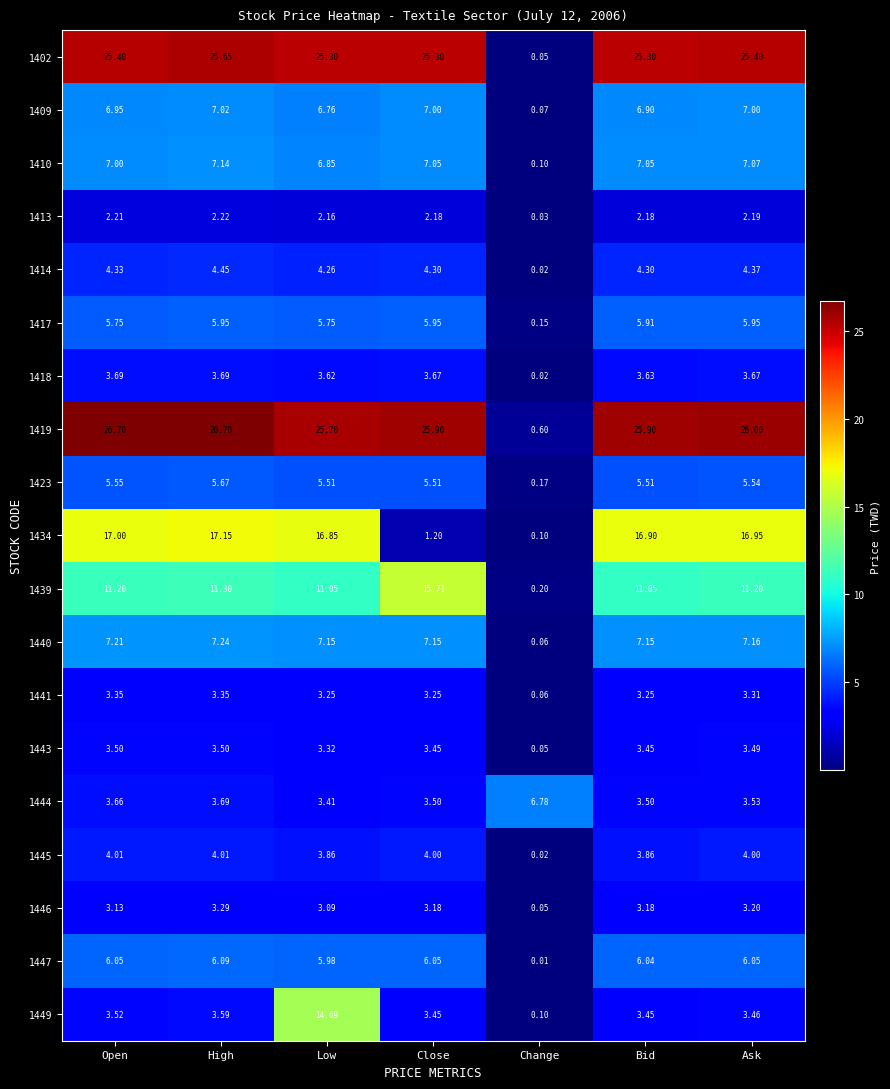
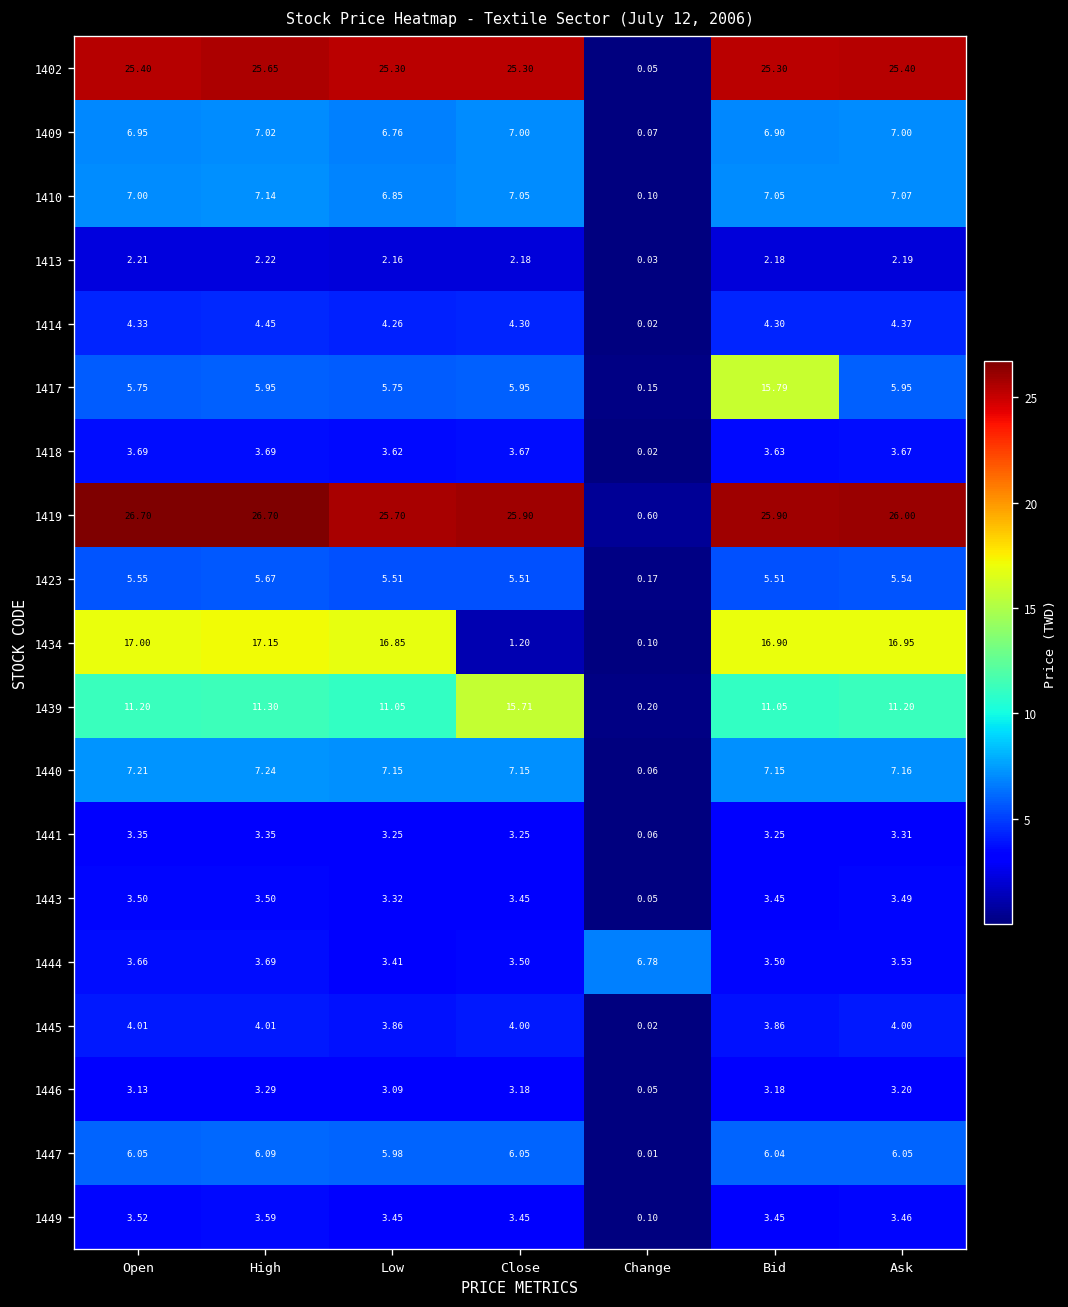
1417, Bid: 5.91 -> 15.79
1449, Low: 14.69 -> 3.45
